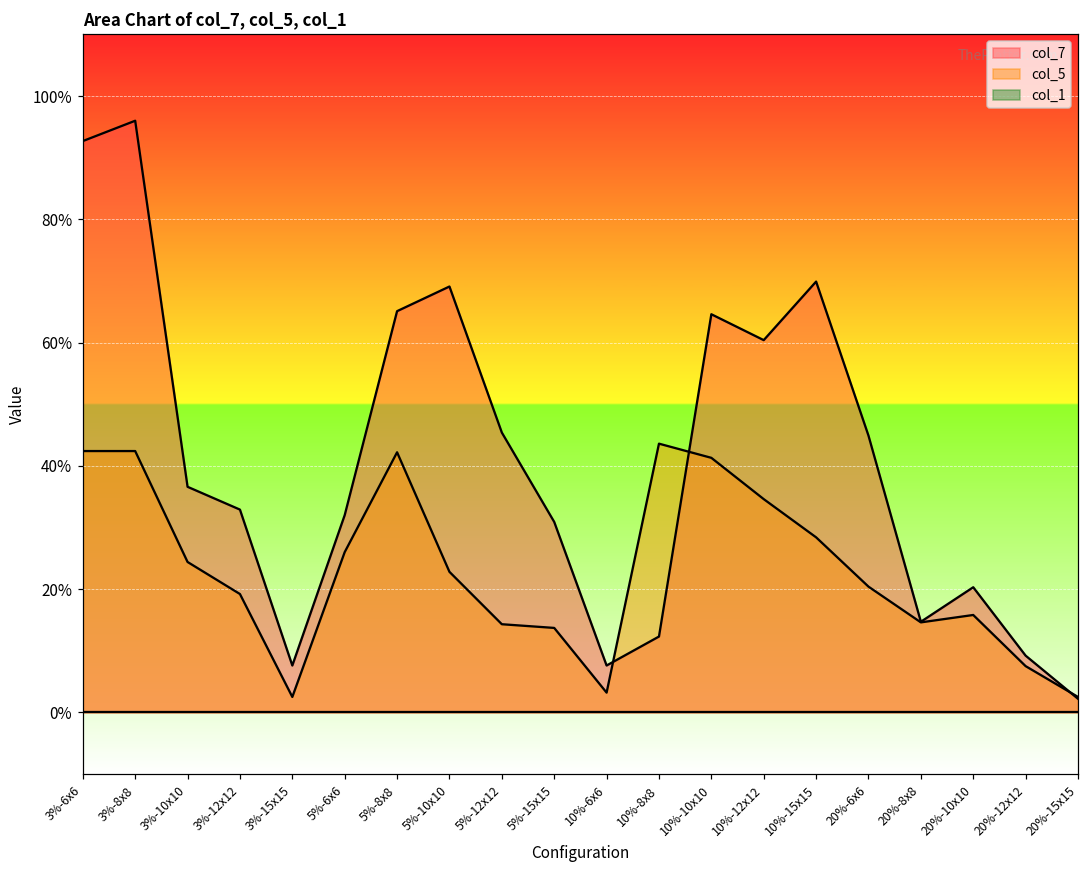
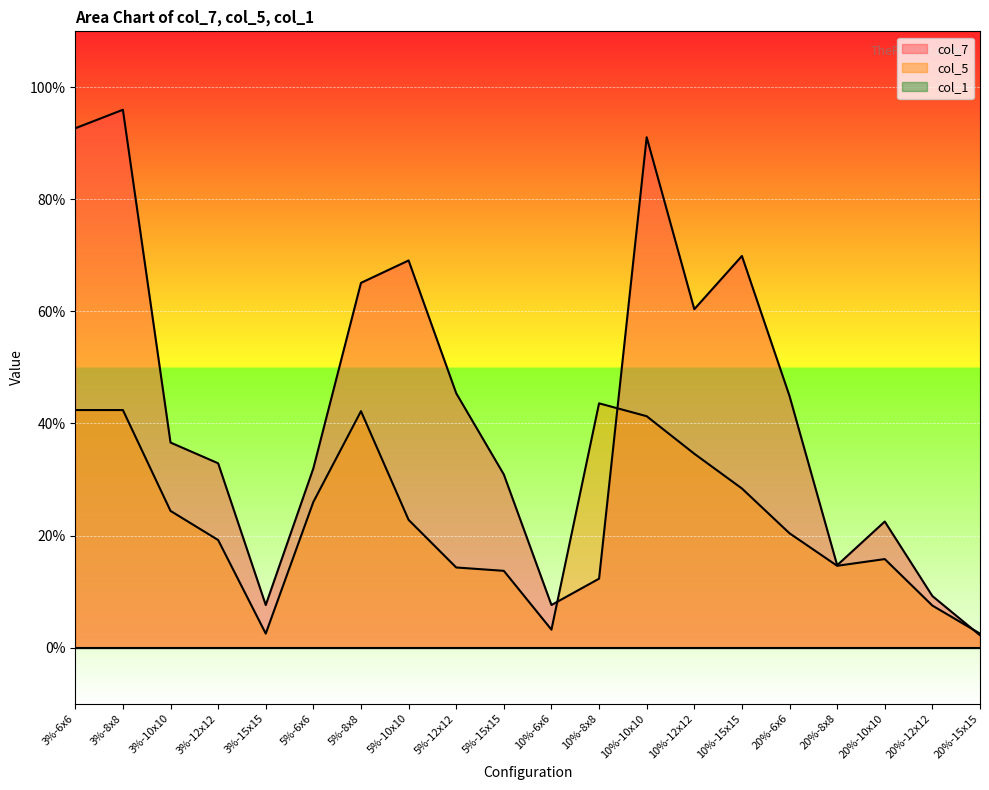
col_7, 10%-10x10: 65% -> 91%
col_7, 20%-10x10: 20% -> 23%
